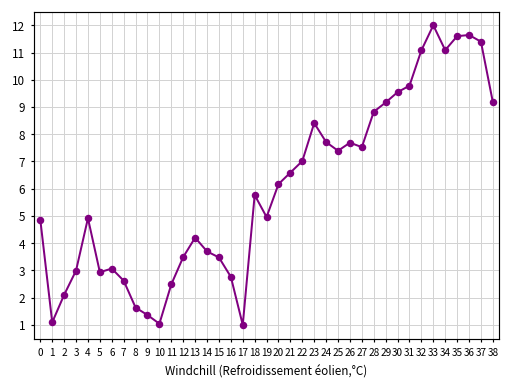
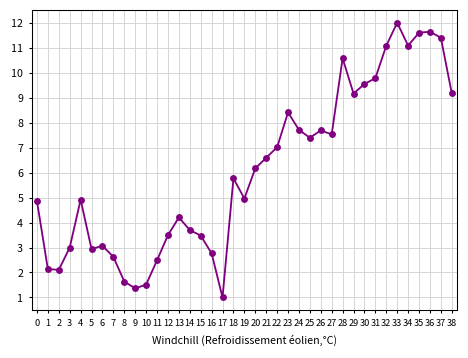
1: 1.1 -> 2.1
10: 1.0 -> 1.5
28: 8.8 -> 10.6
